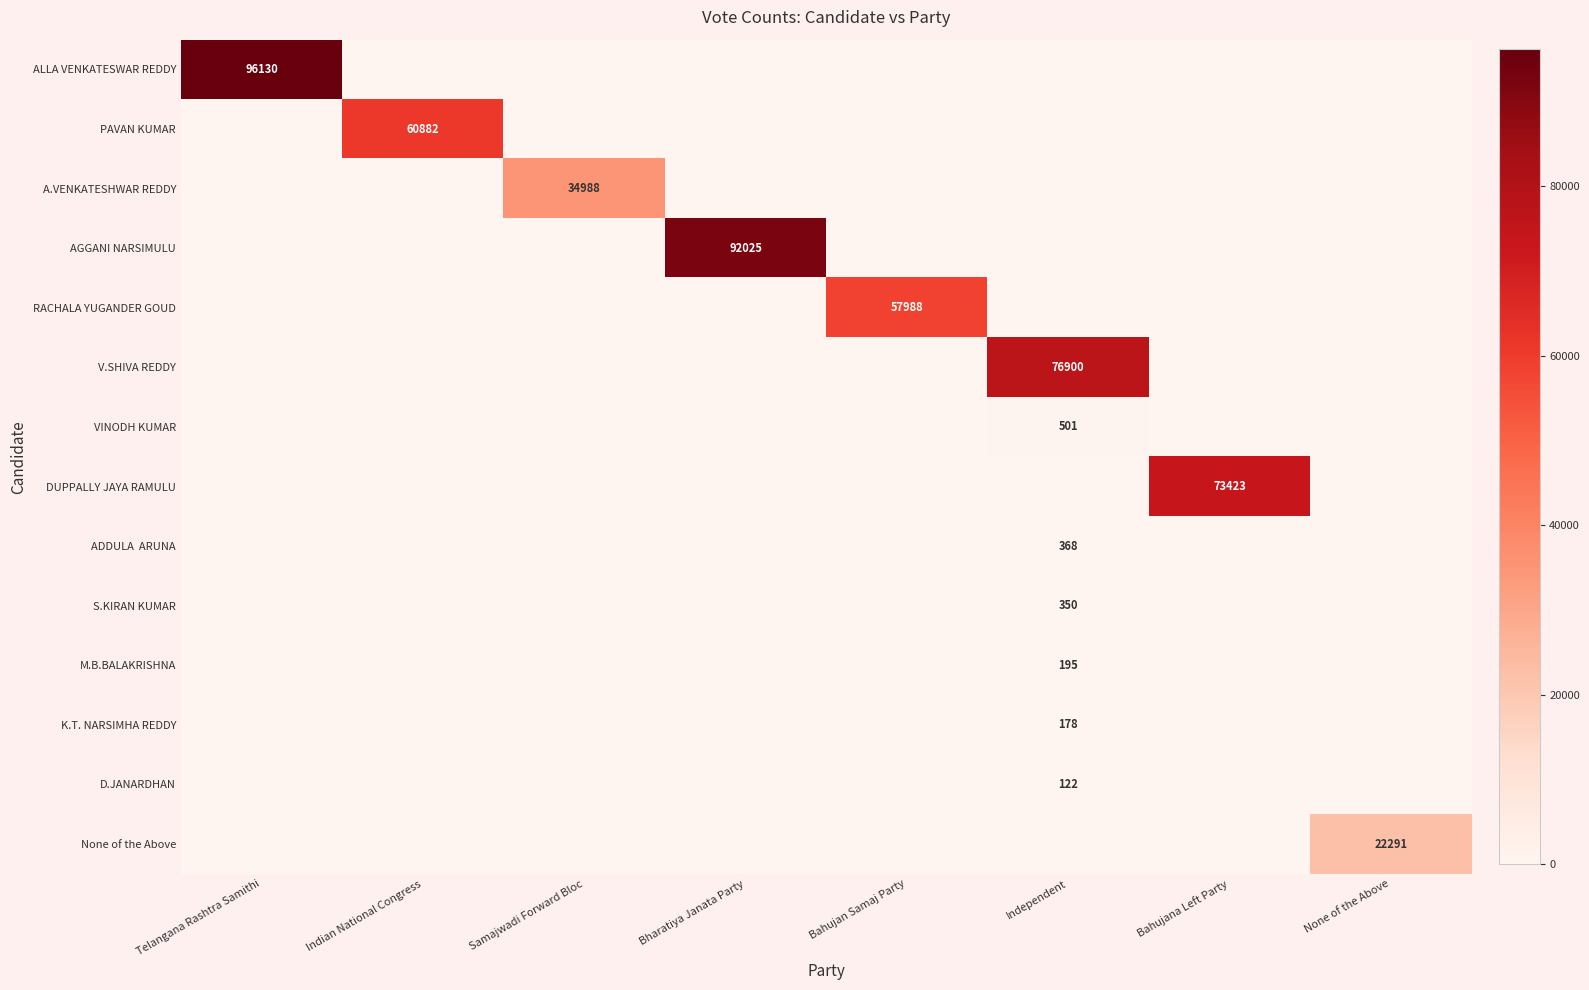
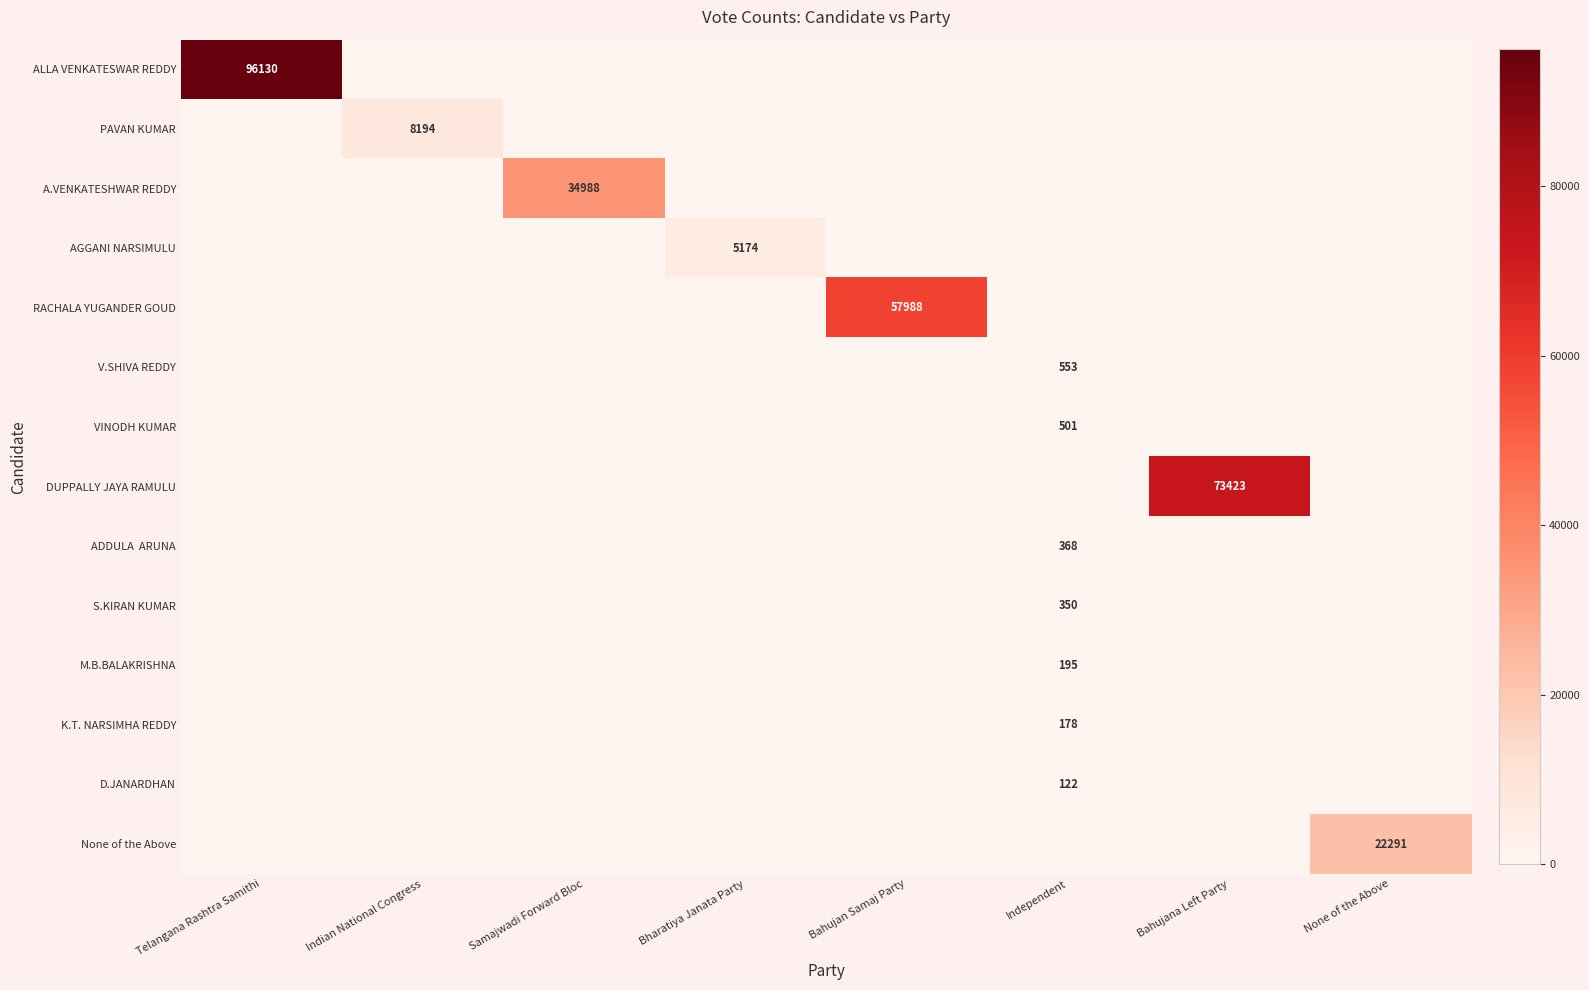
PAVAN KUMAR, Indian National Congress: 60882 -> 8194
AGGANI NARSIMULU, Bharatiya Janata Party: 92025 -> 5174
V.SHIVA REDDY, Independent: 76900 -> 553
